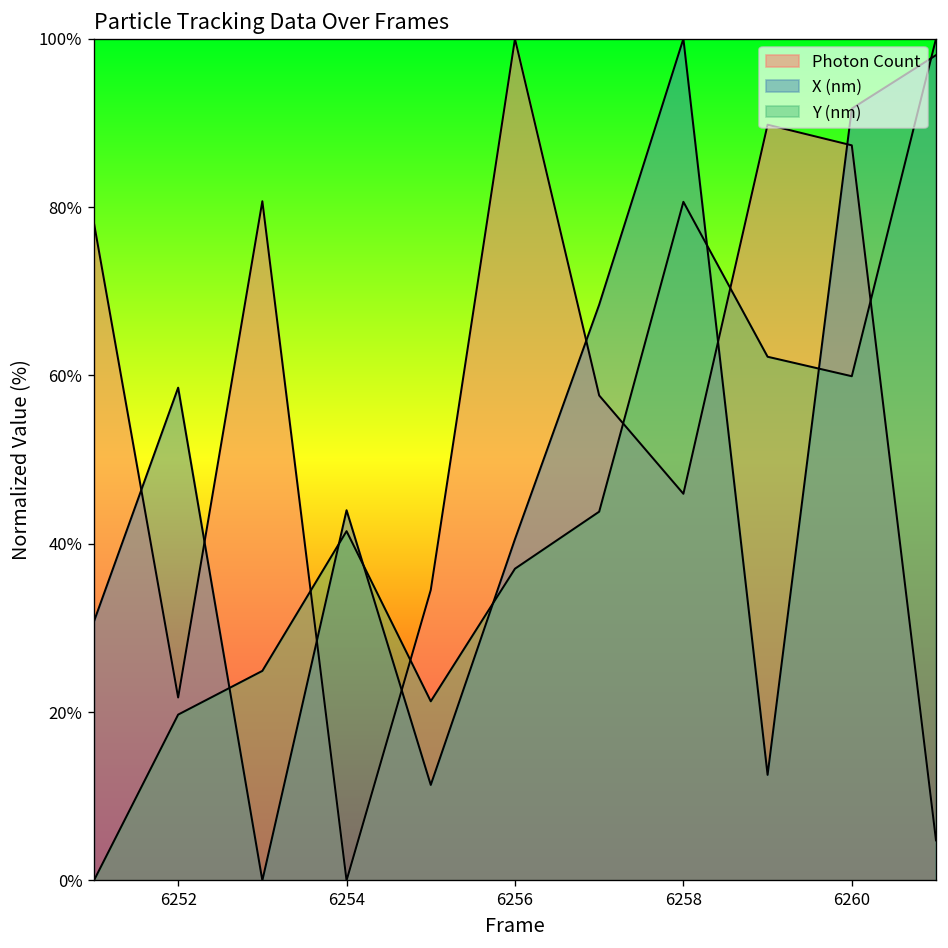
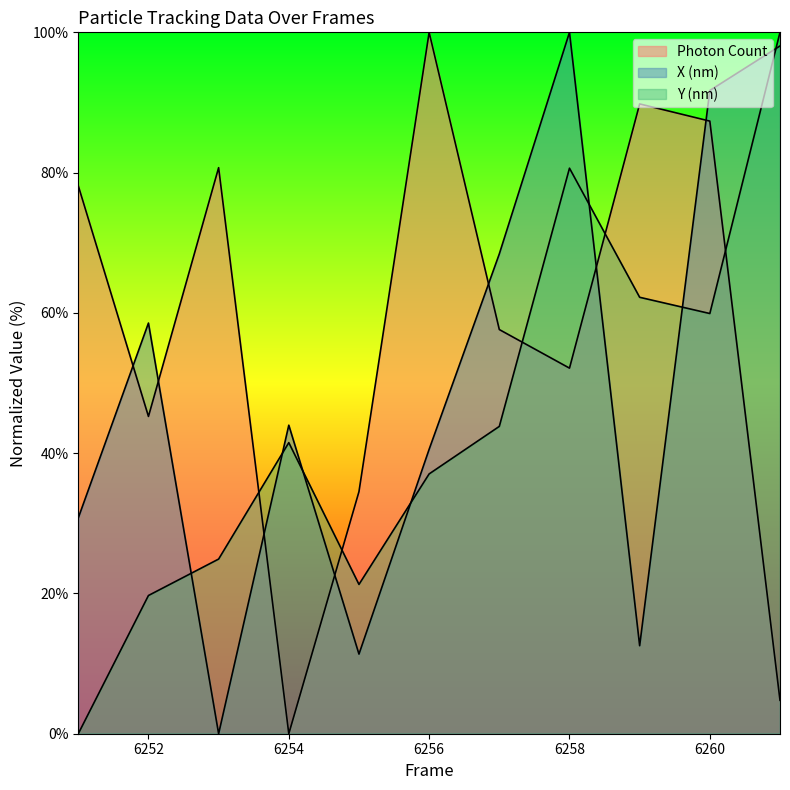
Photon Count, 6252: 22% -> 45%
Photon Count, 6258: 46% -> 52%
